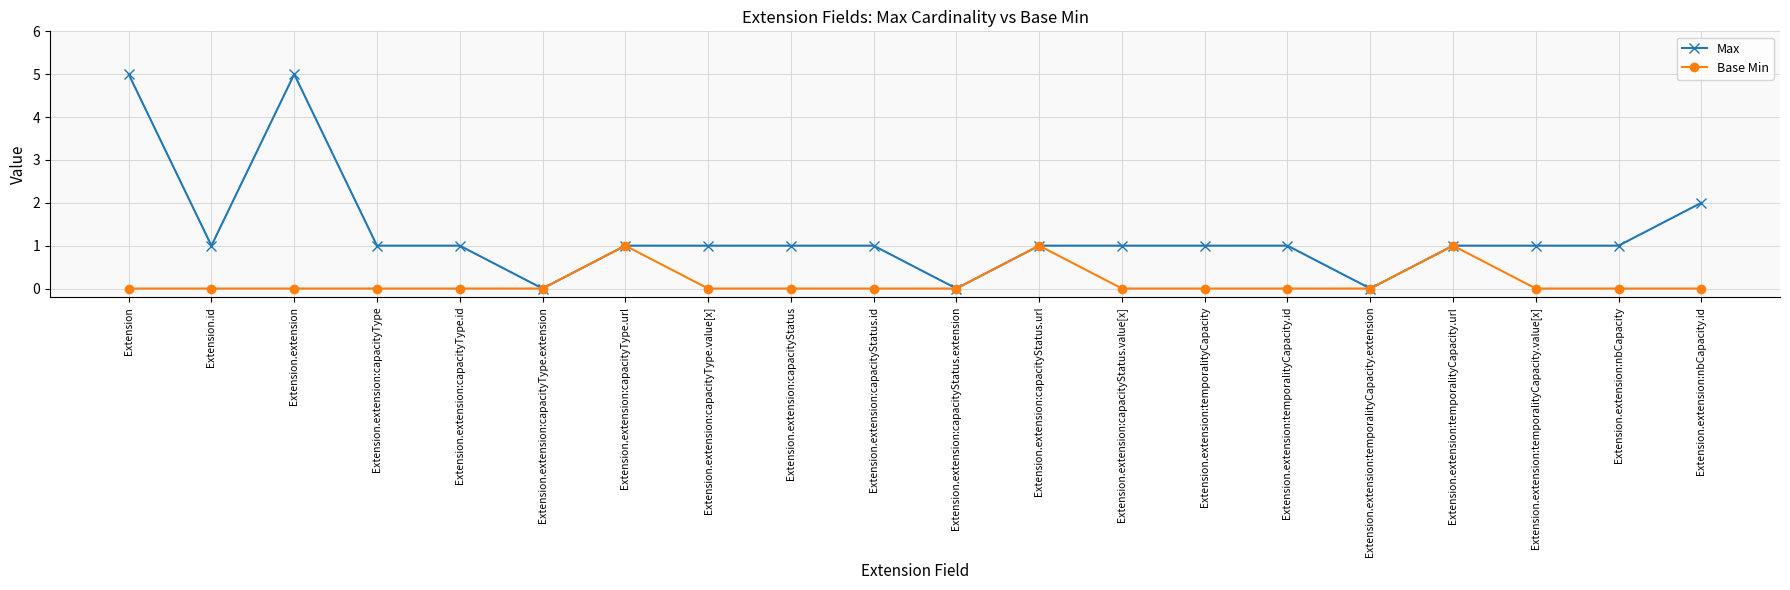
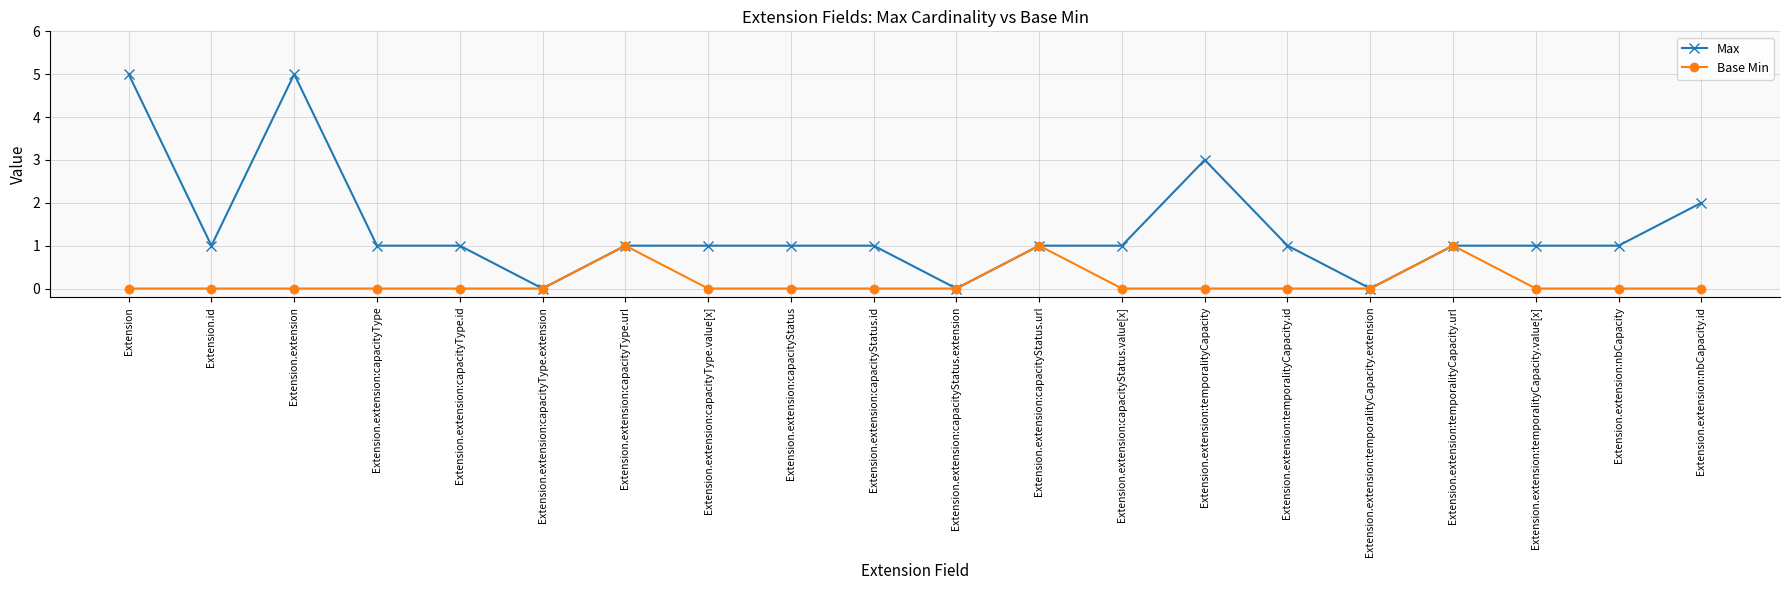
Max, Extension.extension:temporalityCapacity: 1 -> 3
